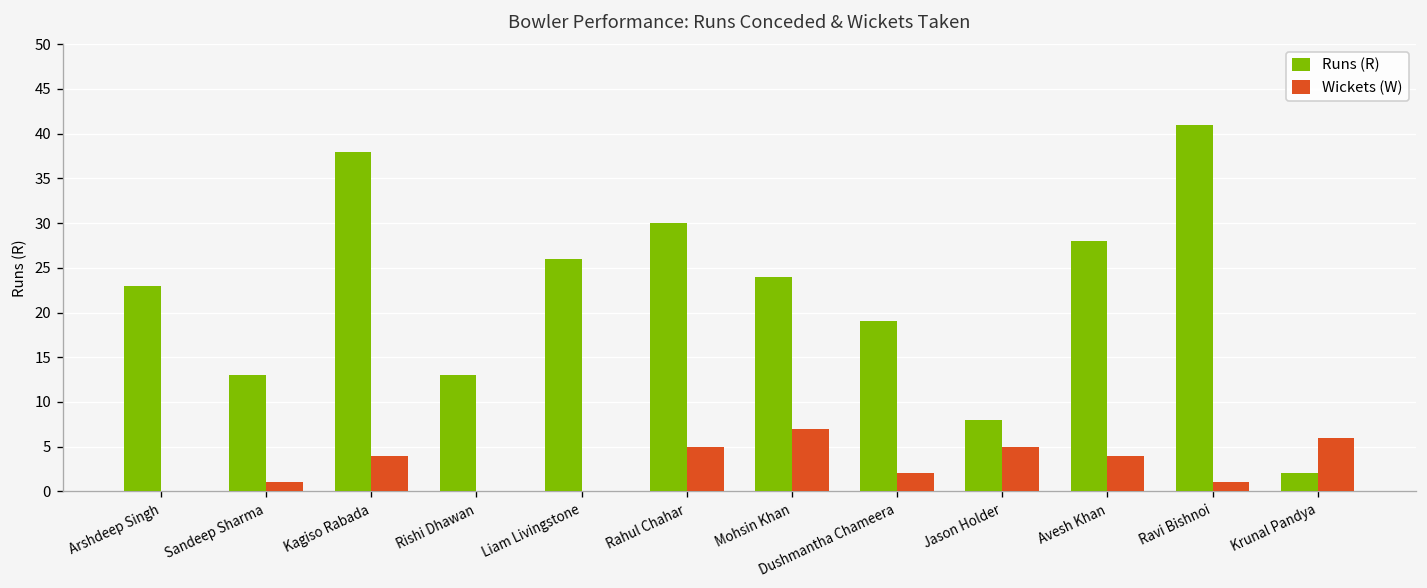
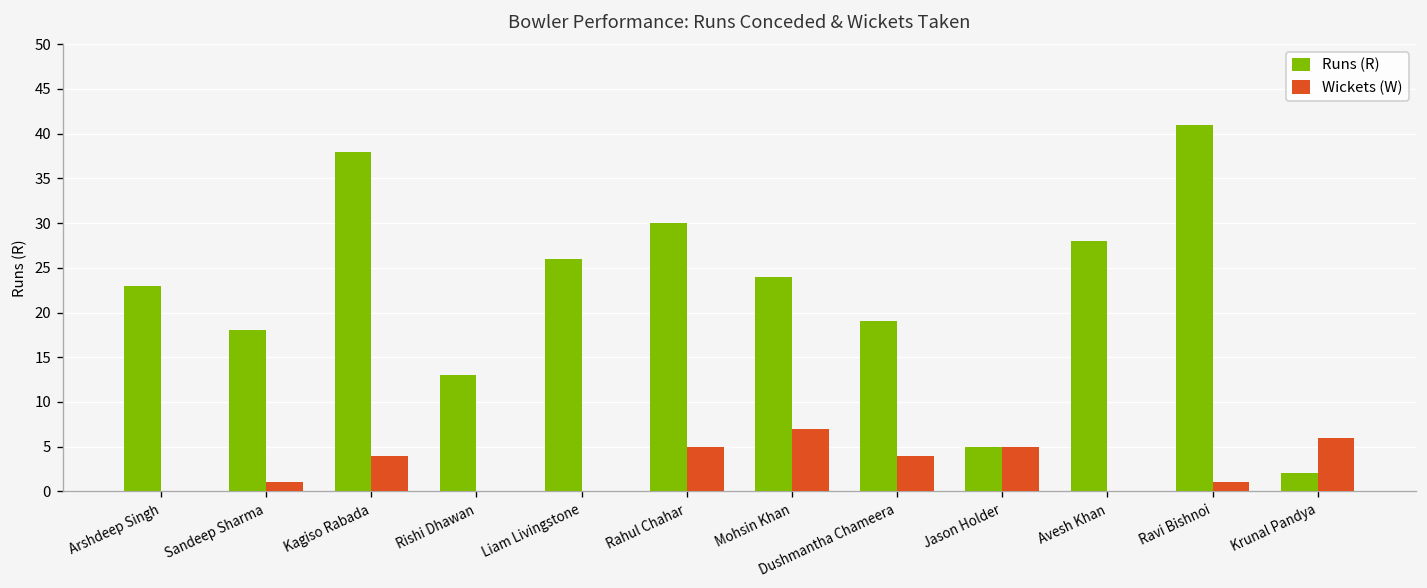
Runs (R), Sandeep Sharma: 13 -> 18
Wickets (W), Dushmantha Chameera: 2 -> 4
Runs (R), Jason Holder: 8 -> 5
Wickets (W), Avesh Khan: 4 -> 0
